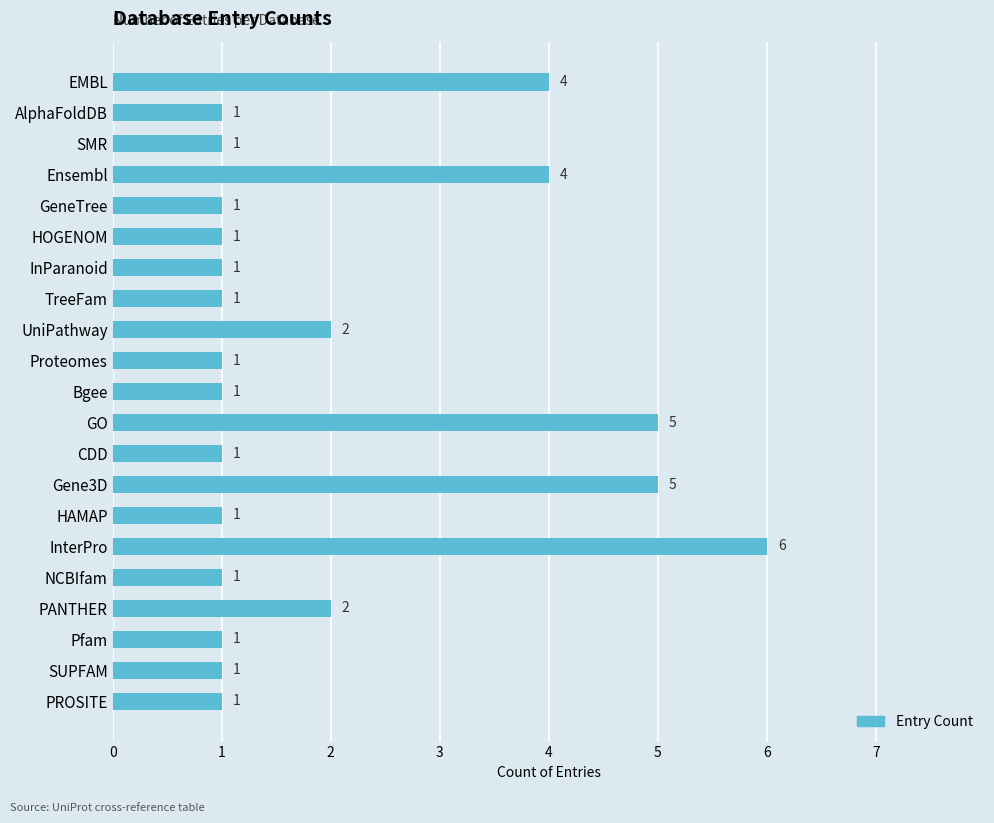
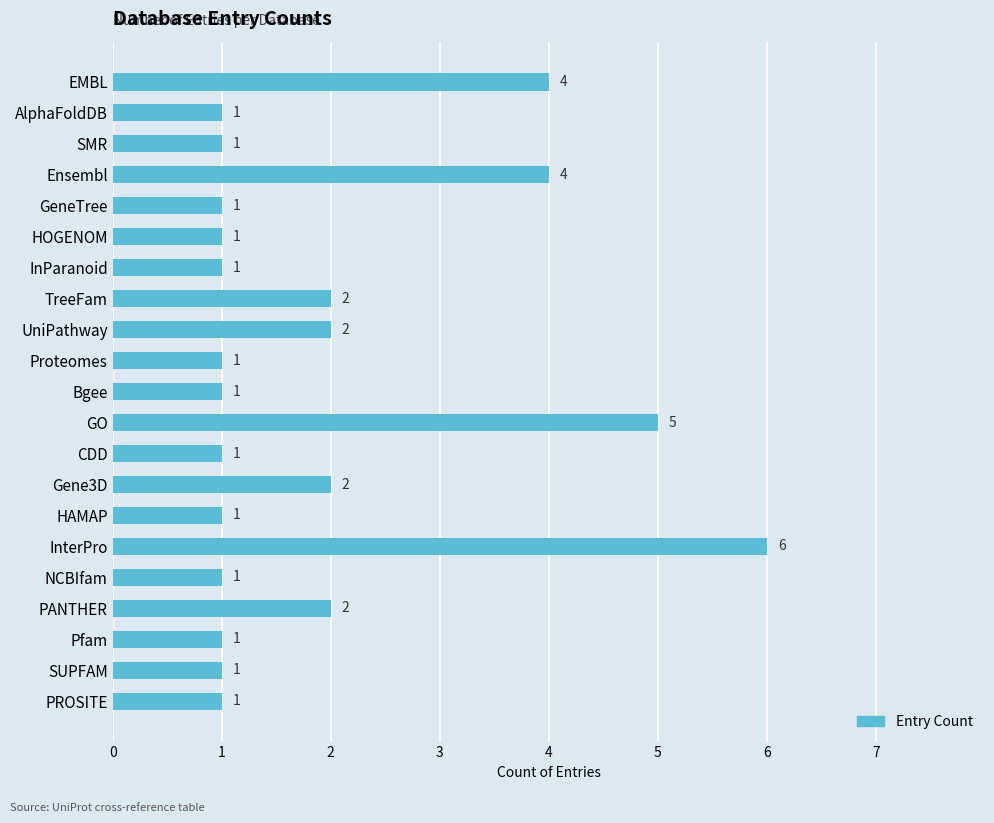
TreeFam: 1 -> 2
Gene3D: 5 -> 2
